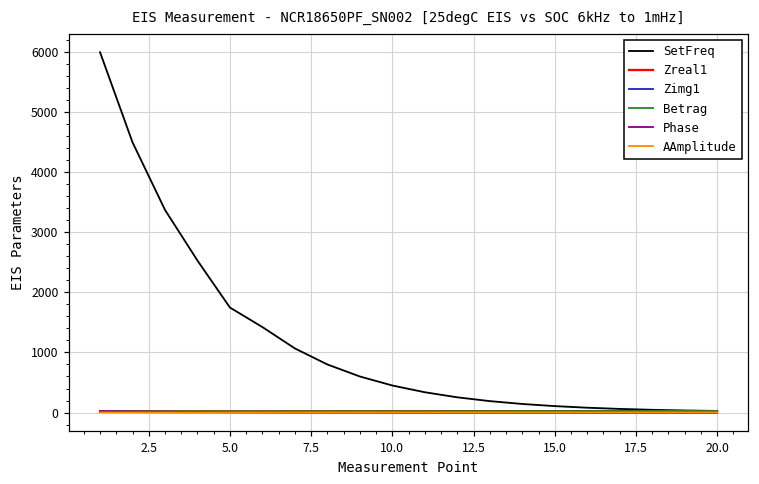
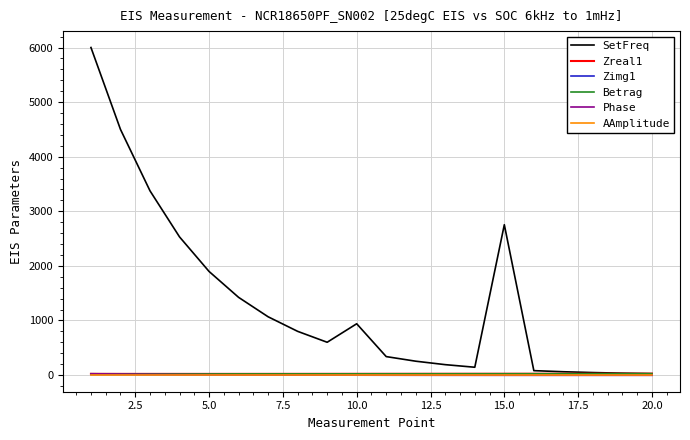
SetFreq, 5.0: 1700 -> 1900
SetFreq, 10.0: 500 -> 900
SetFreq, 15.0: 100 -> 2800
